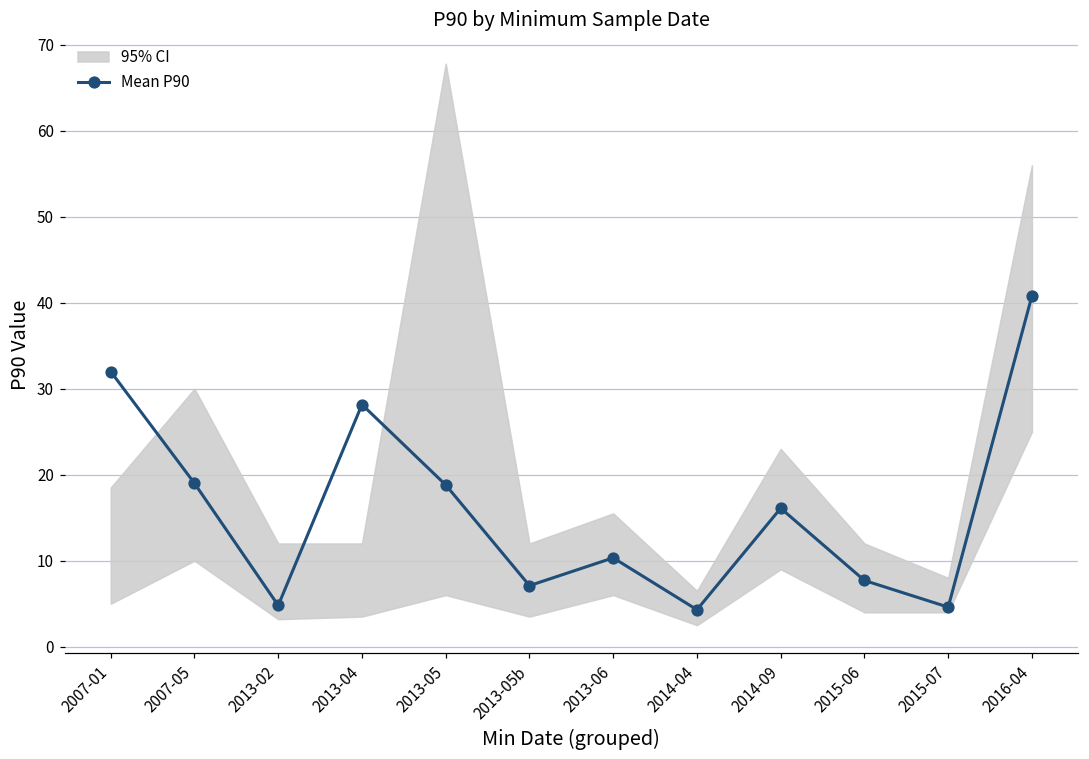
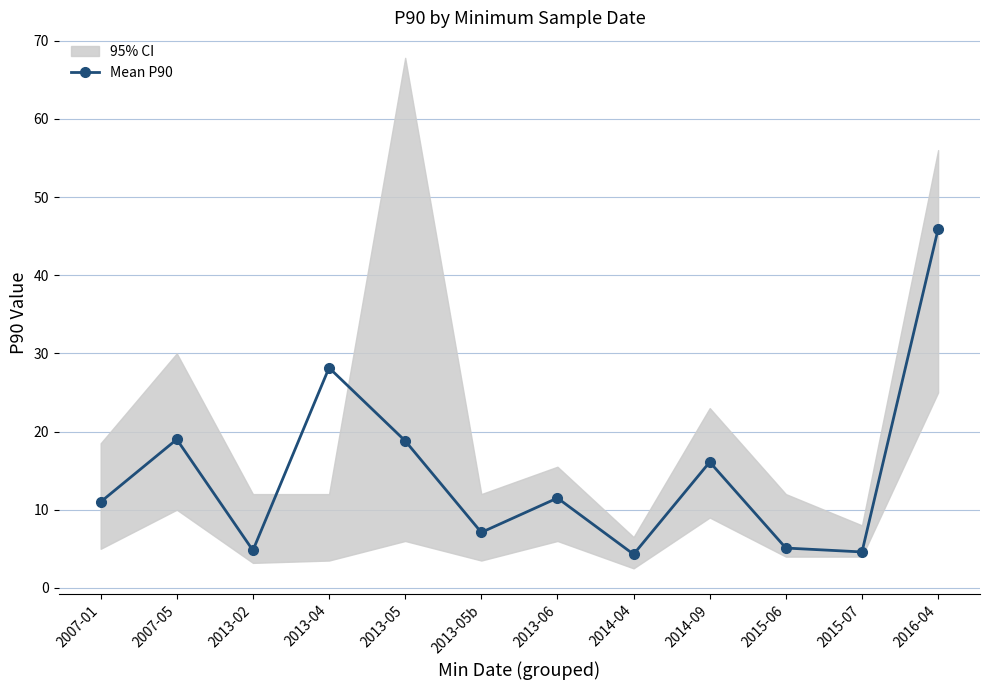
Mean P90, 2007-01: 32 -> 11
Mean P90, 2013-06: 10 -> 11
Mean P90, 2015-06: 8 -> 5
Mean P90, 2016-04: 41 -> 46
